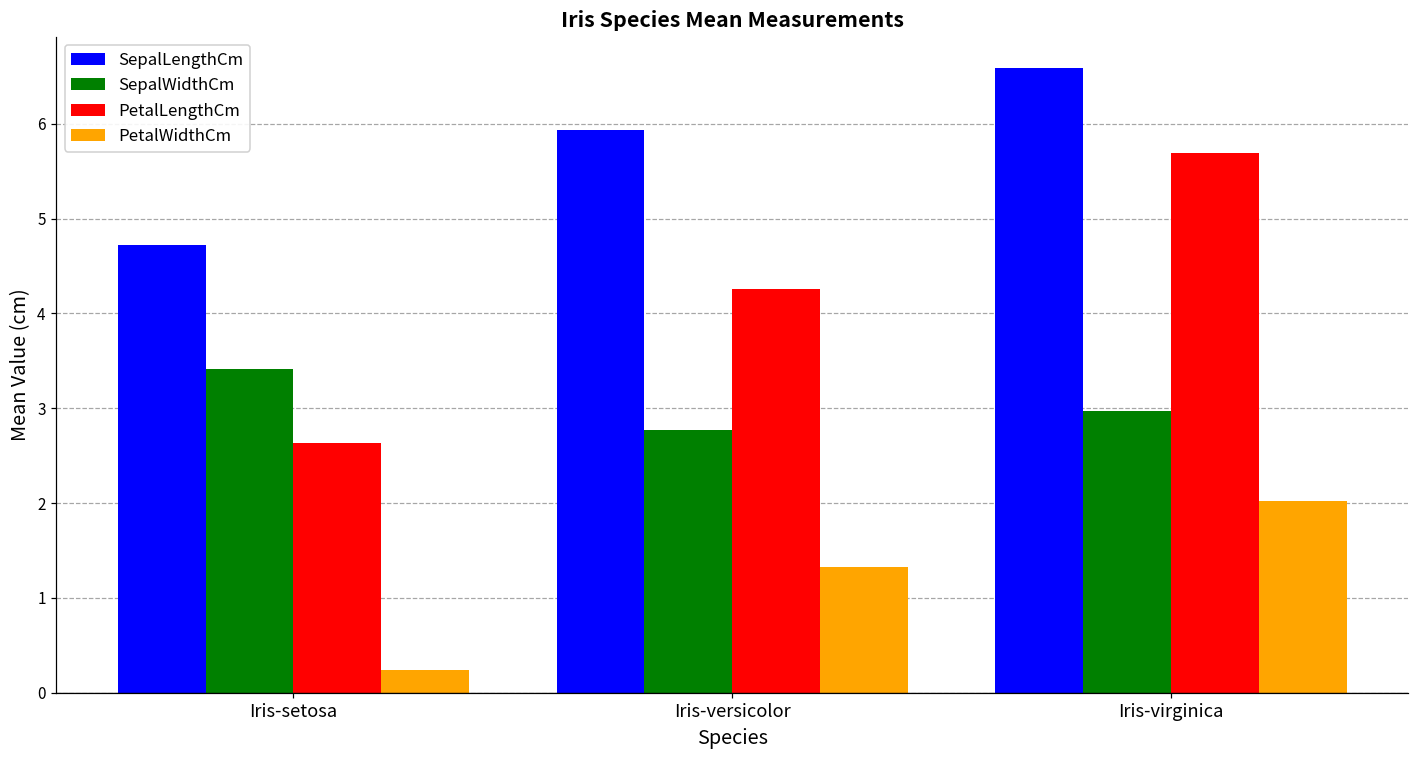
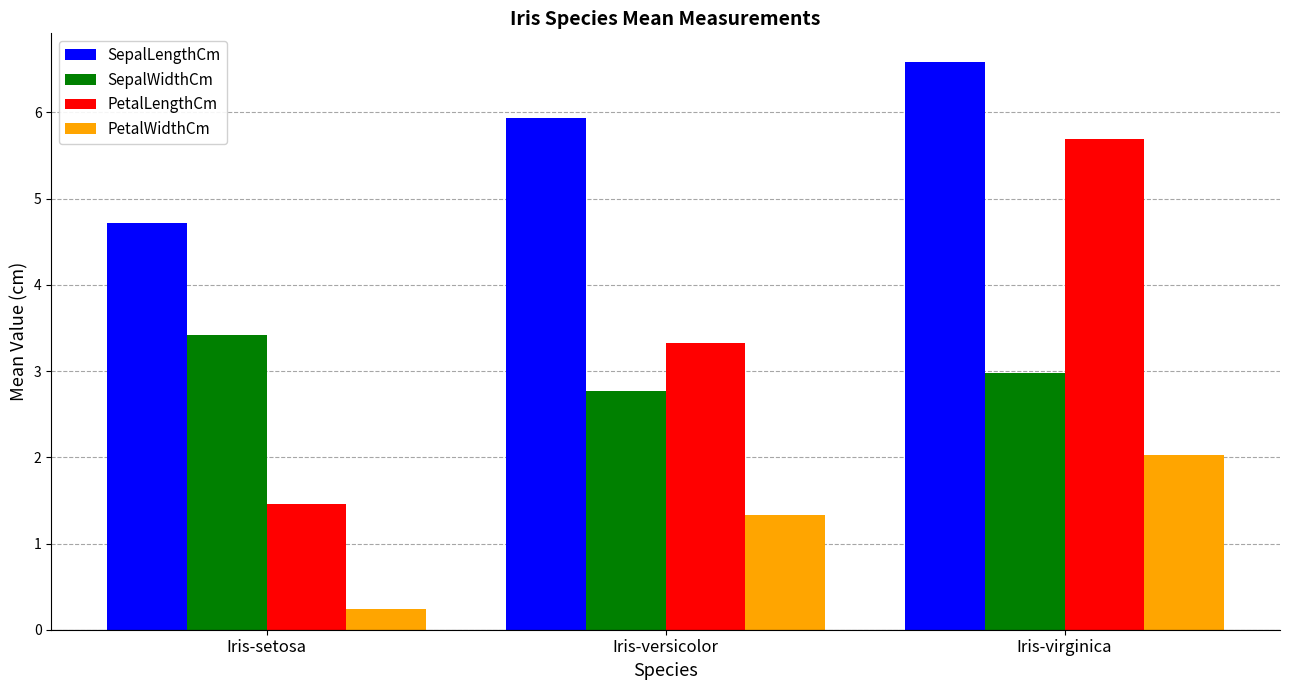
PetalLengthCm, Iris-setosa: 2.6 -> 1.5
PetalLengthCm, Iris-versicolor: 4.3 -> 3.3
